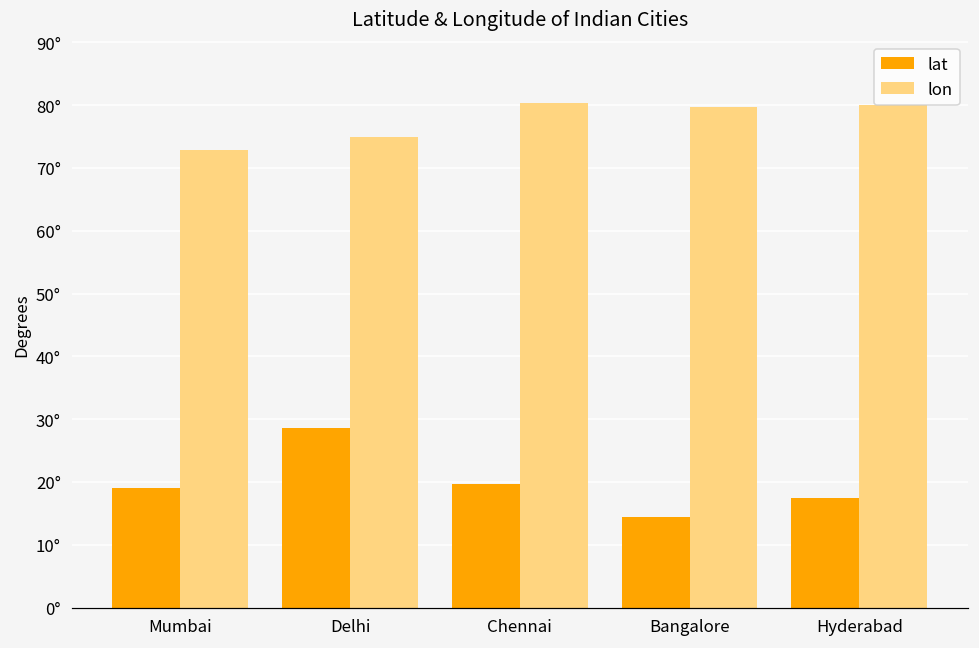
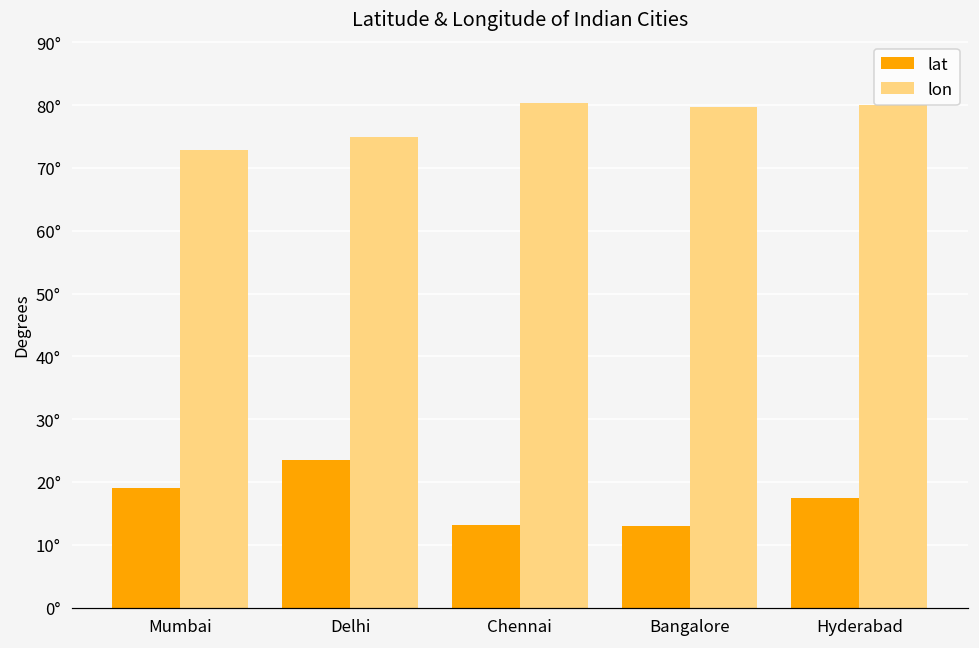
lat, Delhi: 29° -> 24°
lat, Chennai: 20° -> 13°
lat, Bangalore: 15° -> 13°
